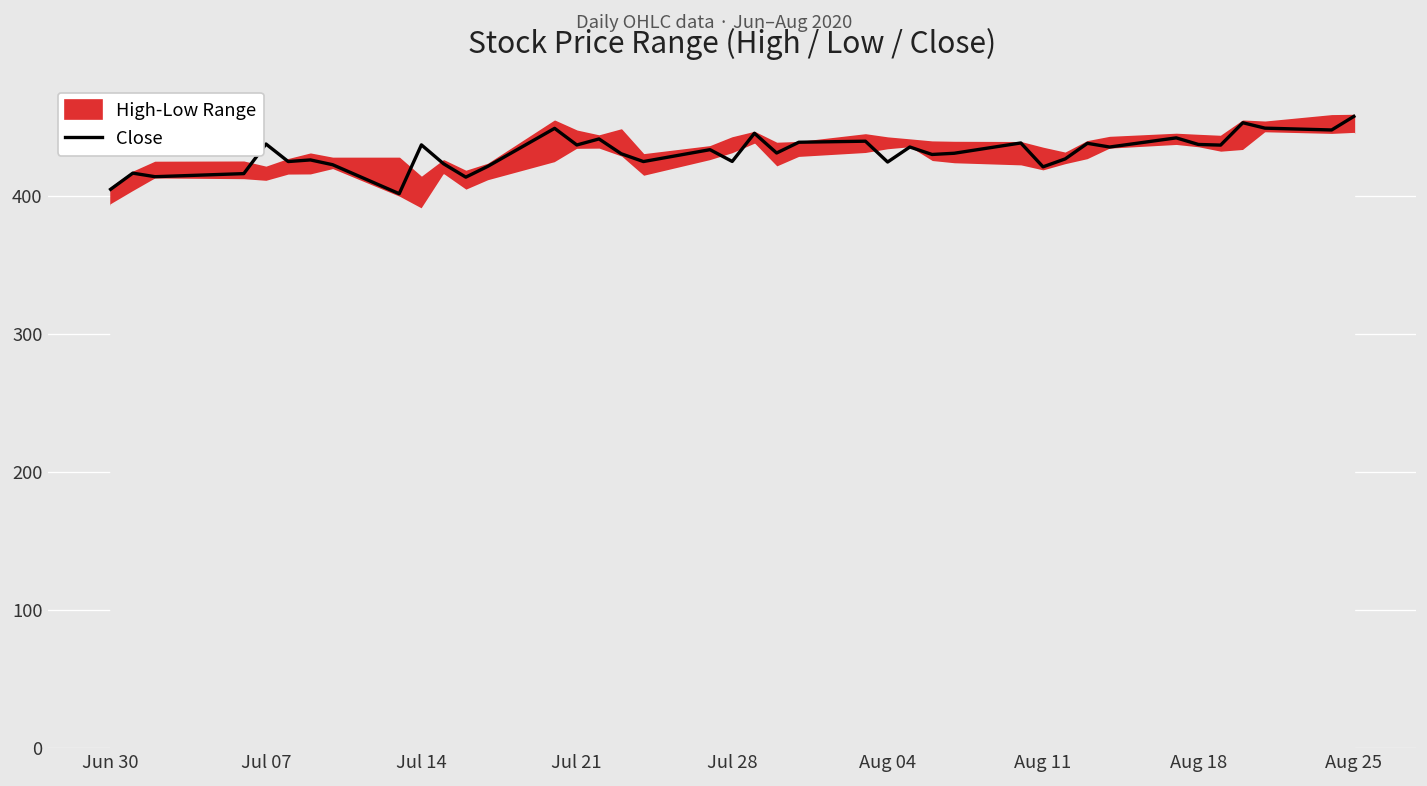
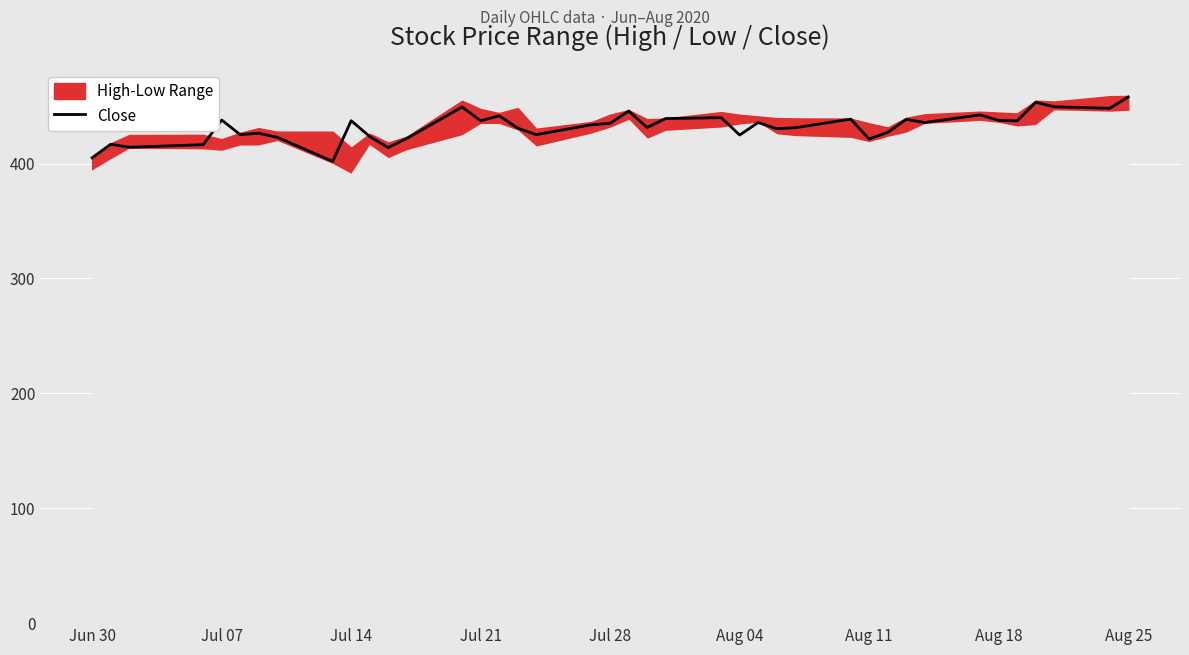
Close, Jul 28: 425 -> 435
